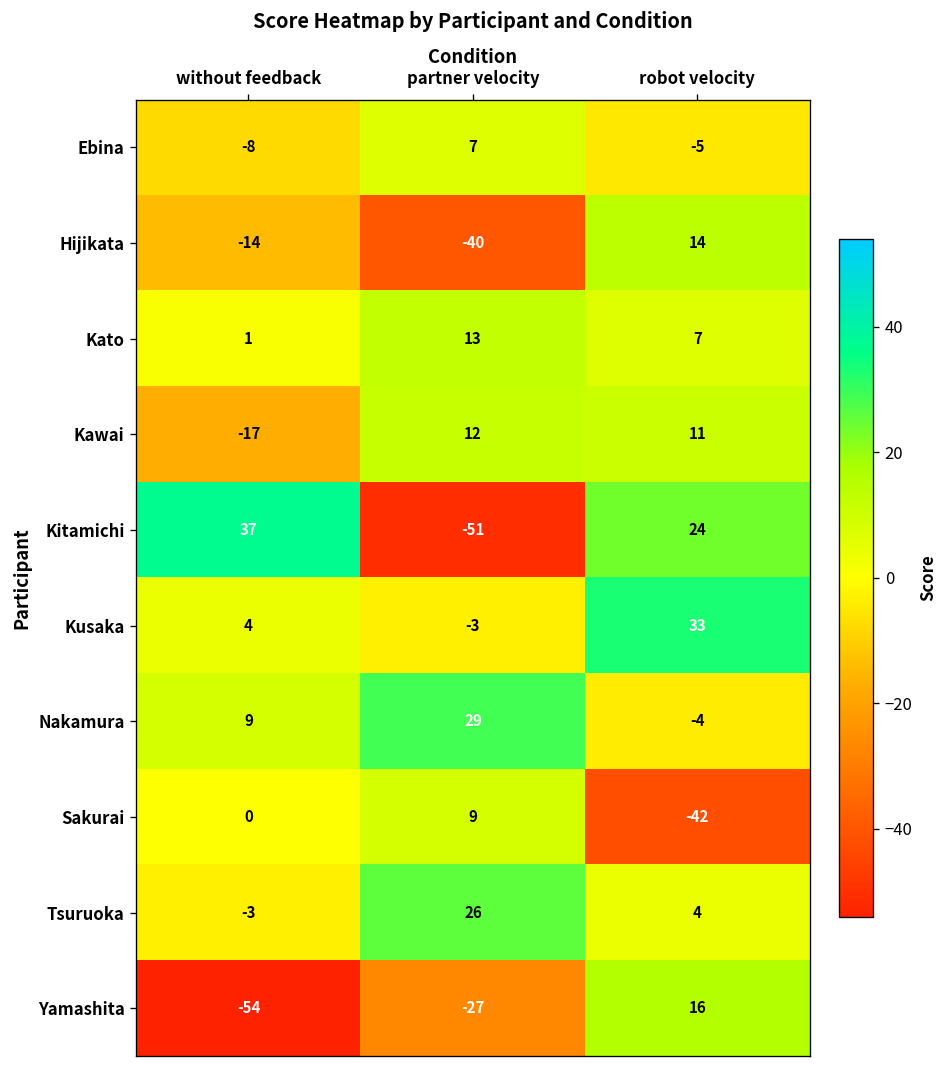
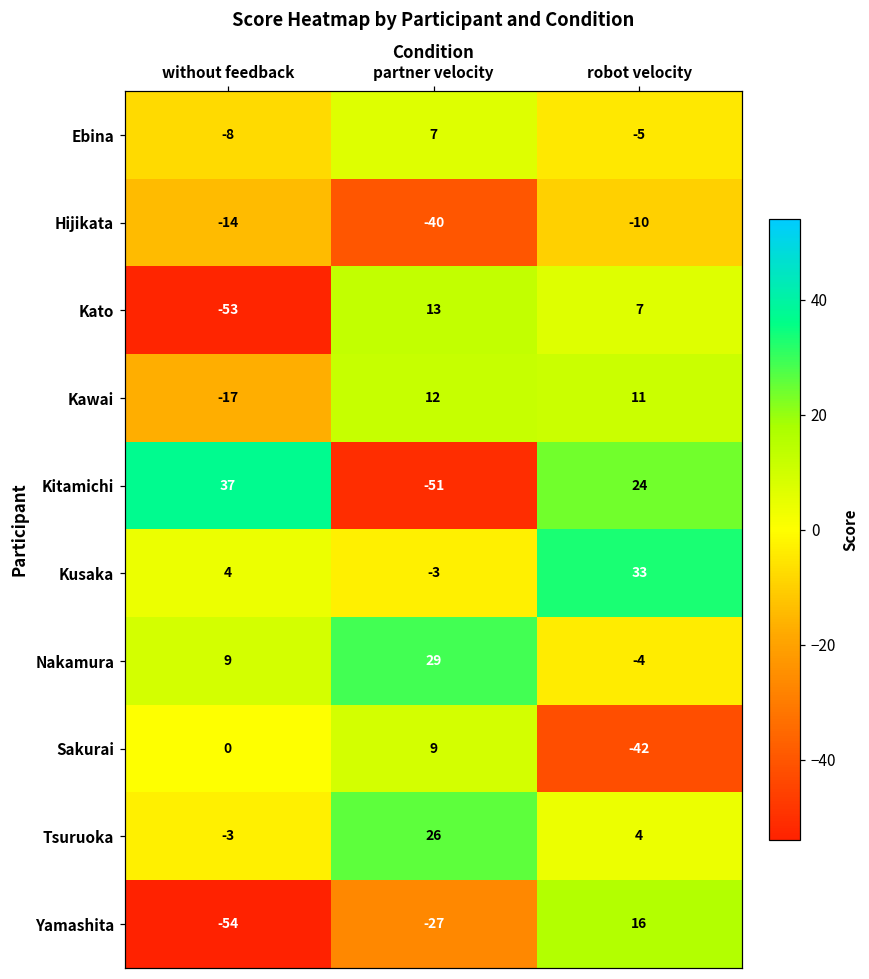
Hijikata, robot velocity: 14 -> -10
Kato, without feedback: 1 -> -53
